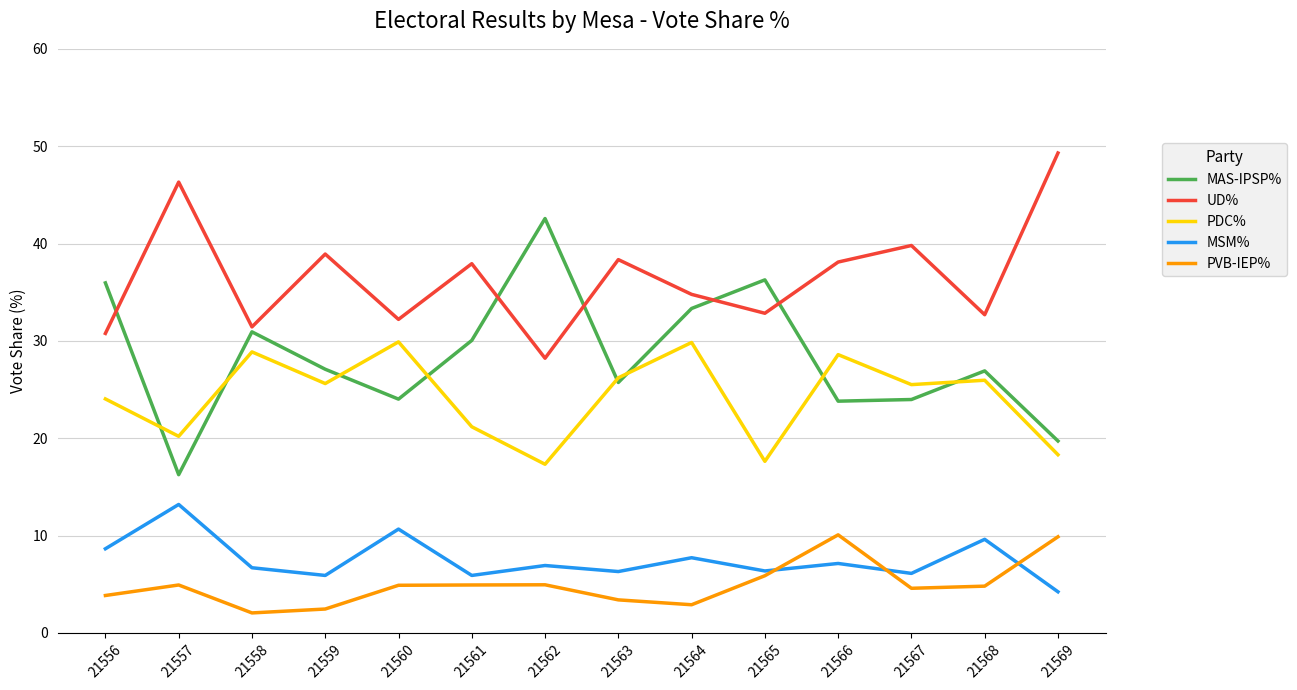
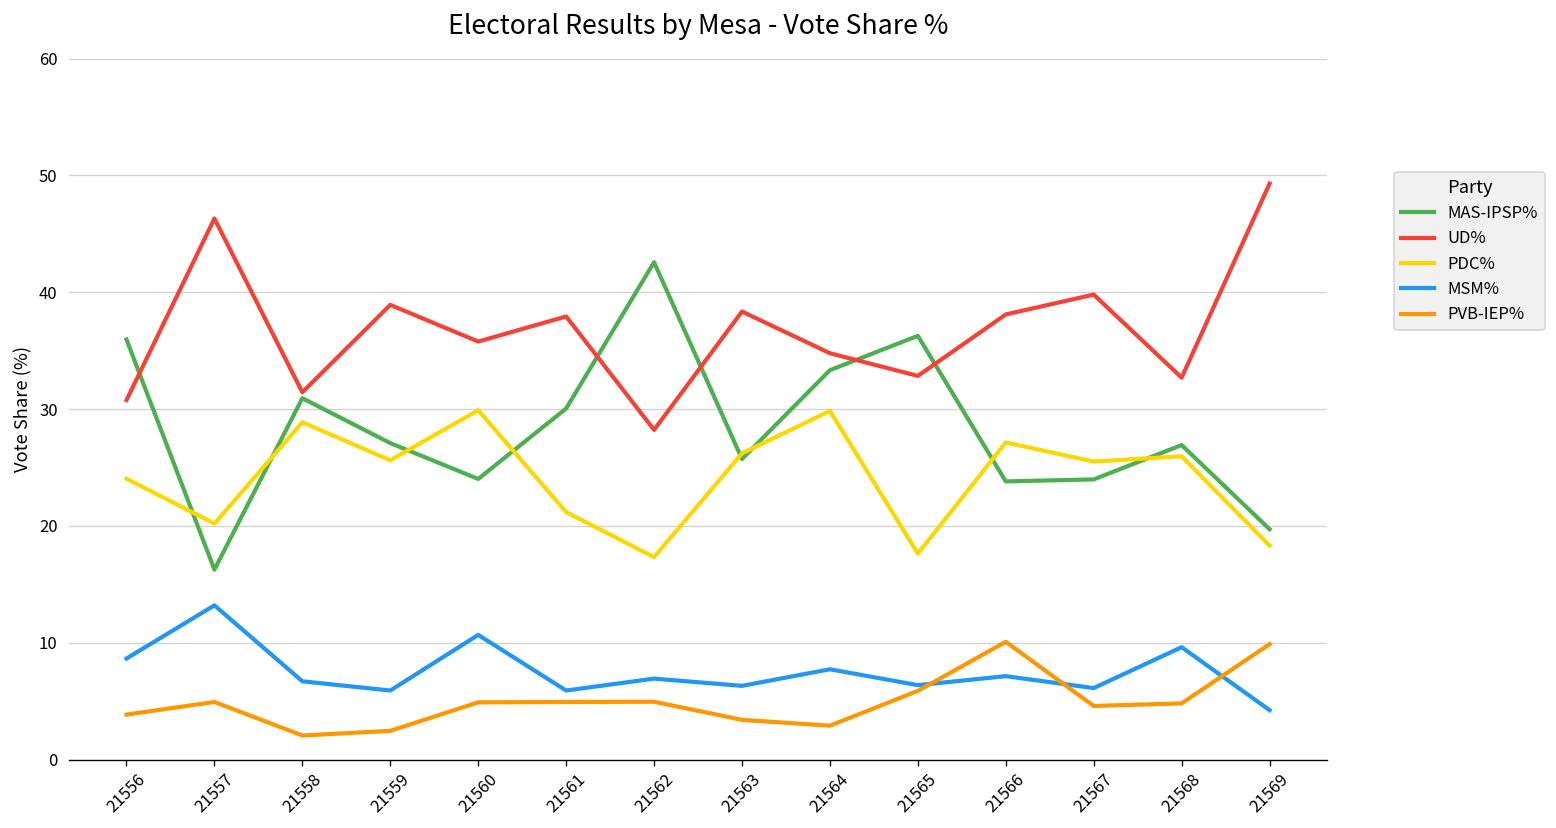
UD%, 21560: 32 -> 36
PDC%, 21566: 29 -> 27
